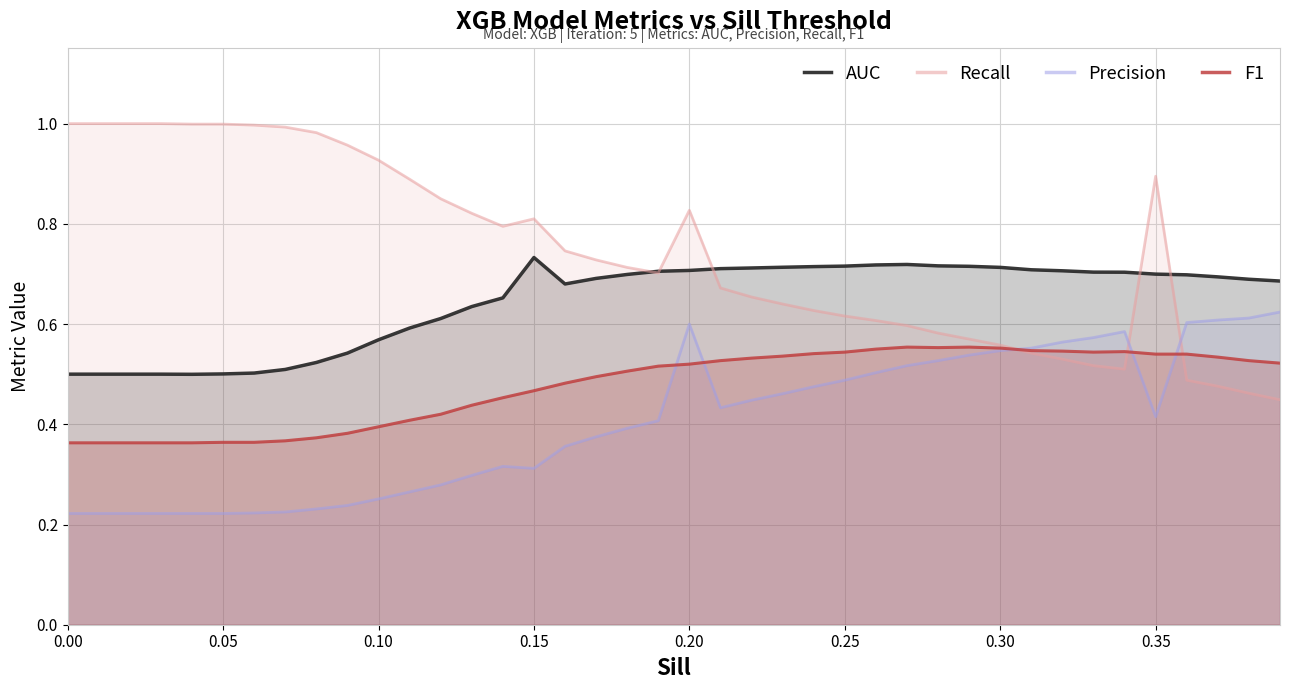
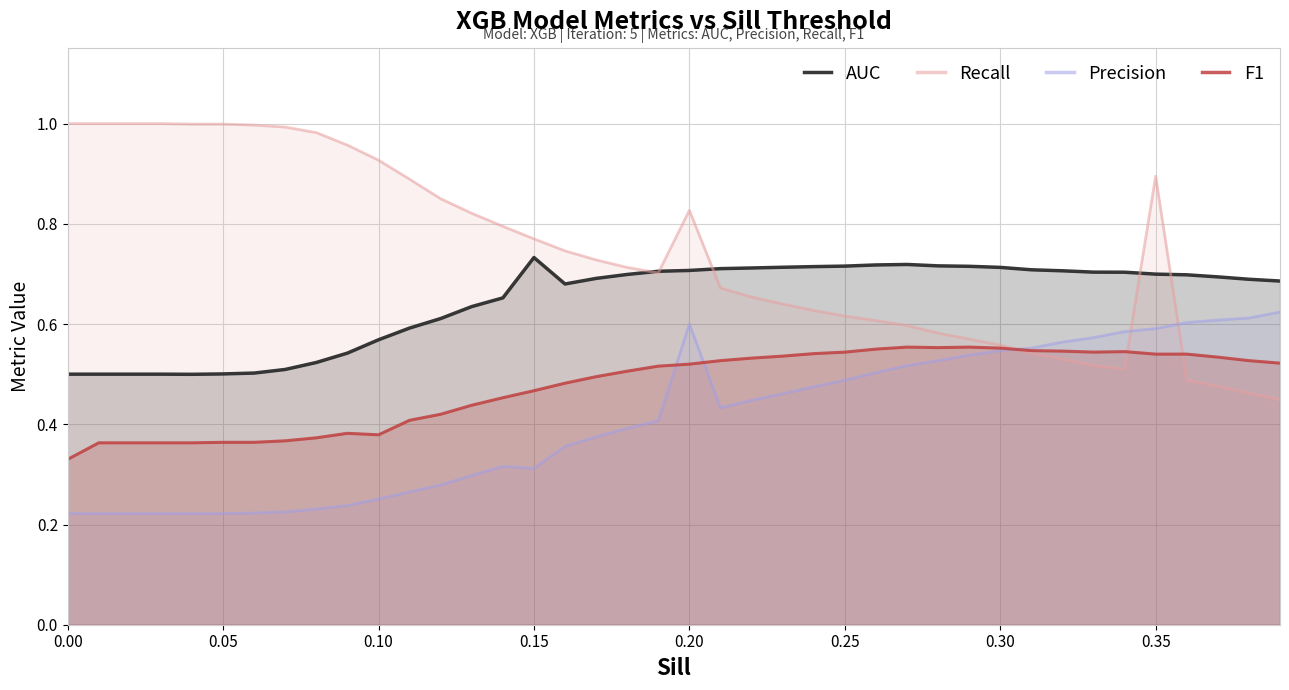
F1, 0.00: 0.36 -> 0.33
F1, 0.10: 0.40 -> 0.38
Recall, 0.15: 0.81 -> 0.77
Precision, 0.35: 0.42 -> 0.59
